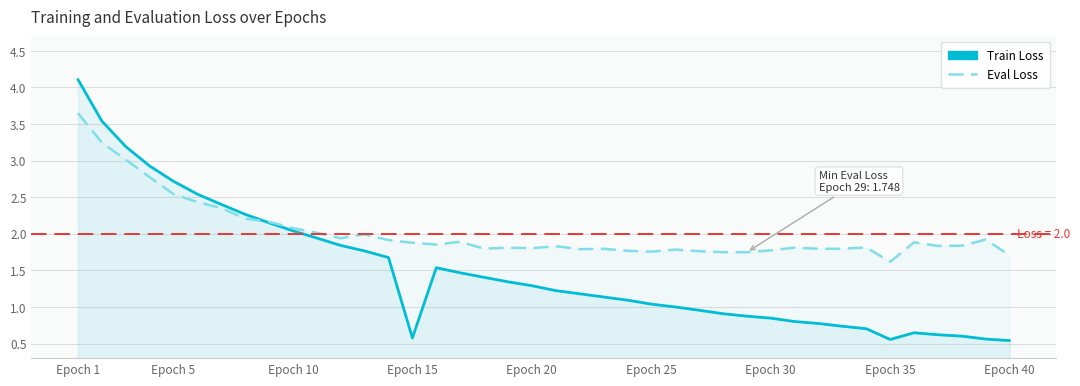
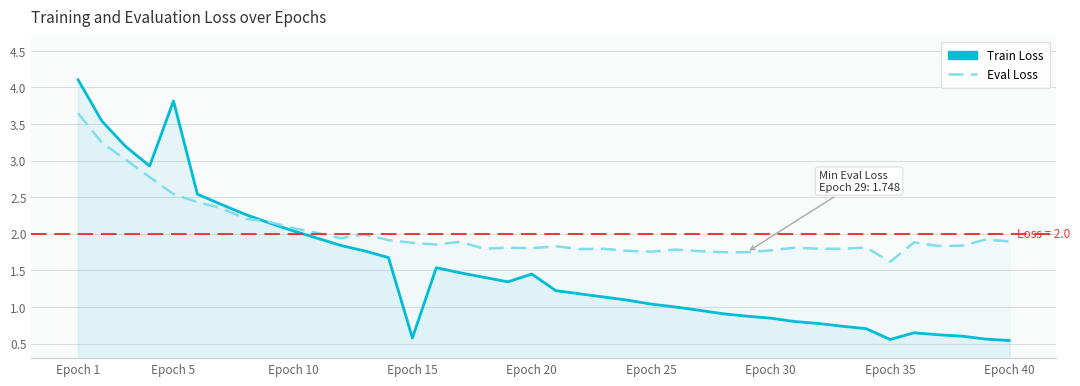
Train Loss, Epoch 5: 2.7 -> 3.8
Train Loss, Epoch 20: 1.3 -> 1.4
Eval Loss, Epoch 40: 1.7 -> 1.9
